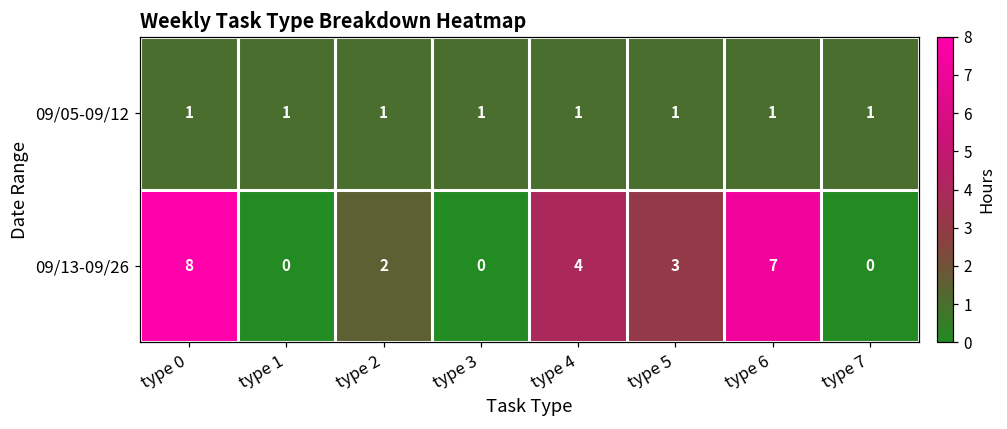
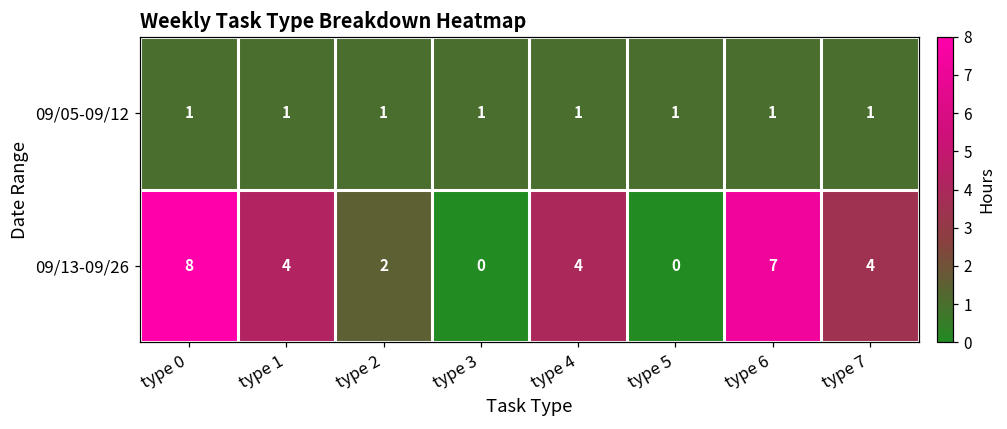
09/13-09/26, type 1: 0 -> 4
09/13-09/26, type 5: 3 -> 0
09/13-09/26, type 7: 0 -> 4
